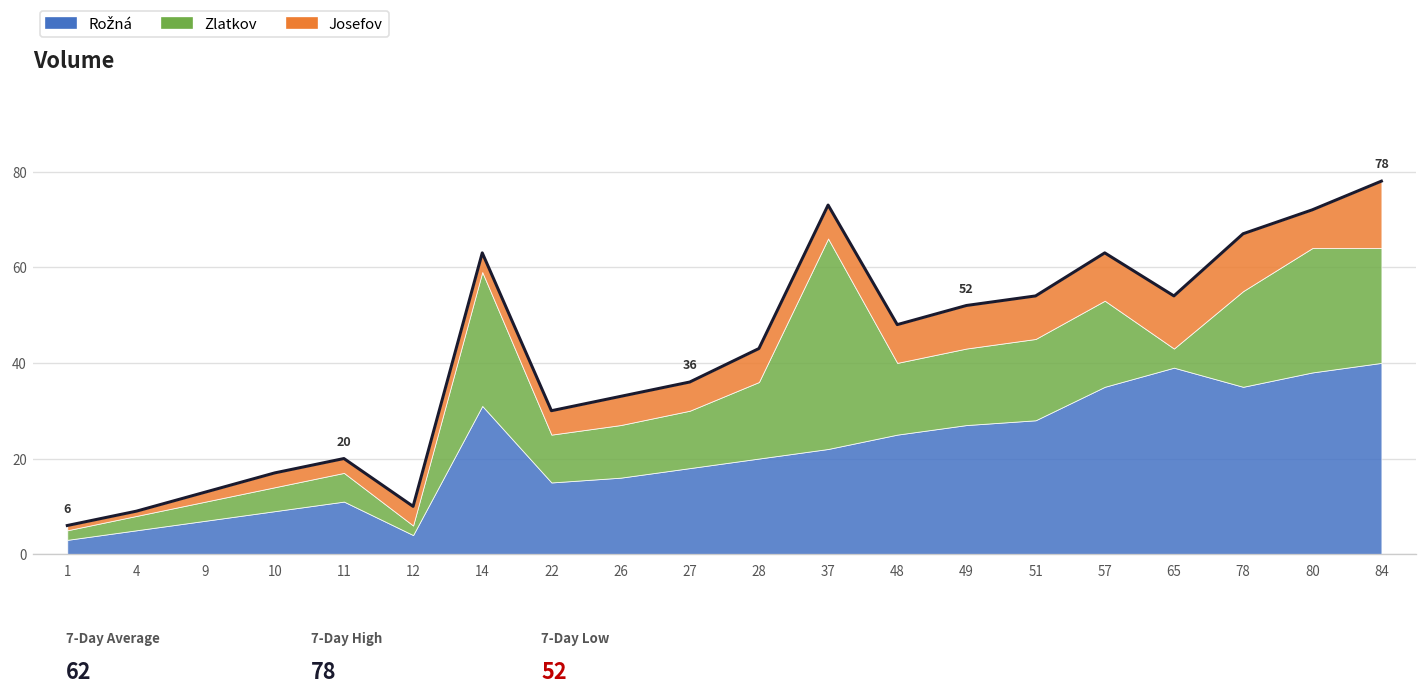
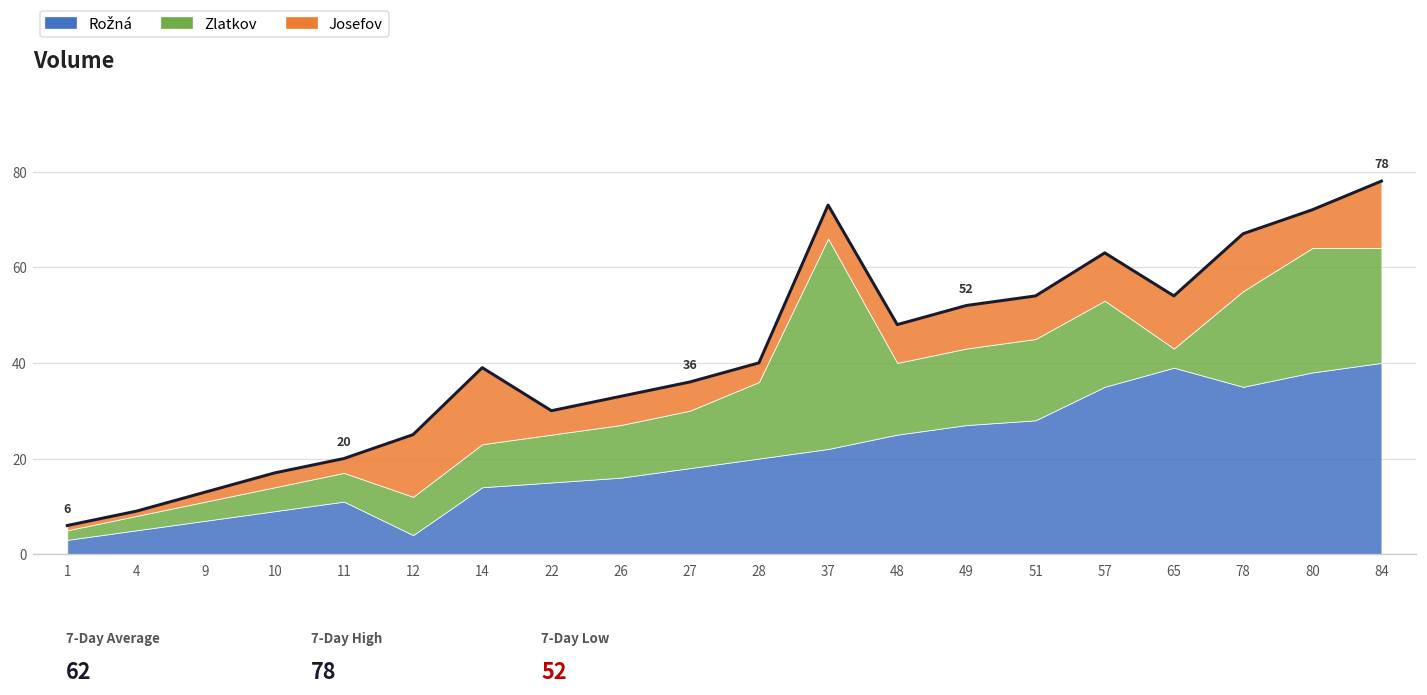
Zlatkov, 12: 2 -> 8
Josefov, 12: 4 -> 13
Rožná, 14: 31 -> 14
Zlatkov, 14: 28 -> 9
Josefov, 14: 4 -> 16
Josefov, 28: 7 -> 4
